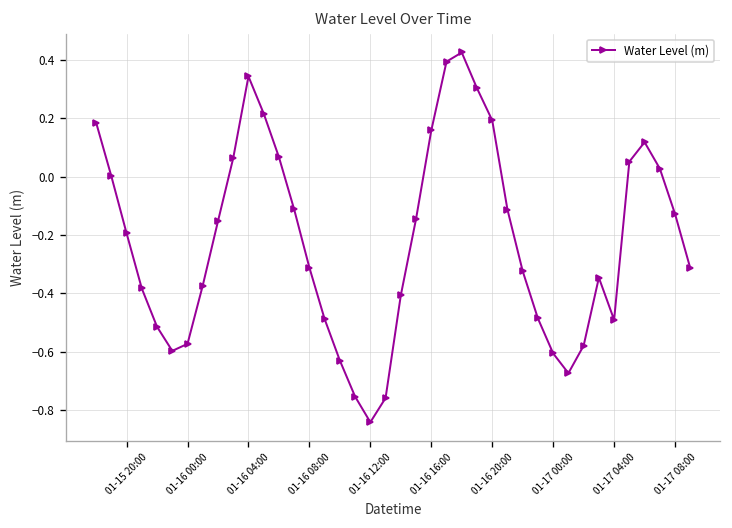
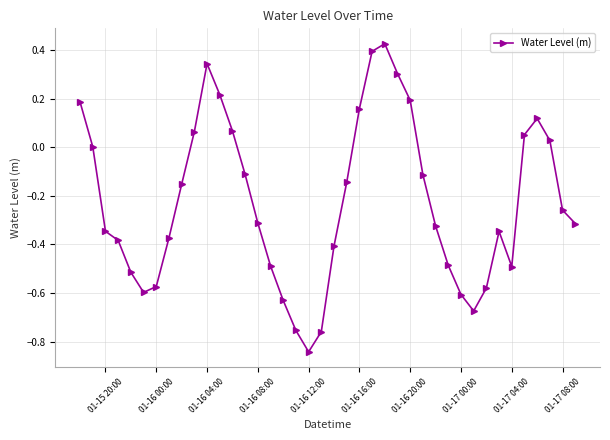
01-15 20:00: -0.19 -> -0.35
01-17 08:00: -0.13 -> -0.26
